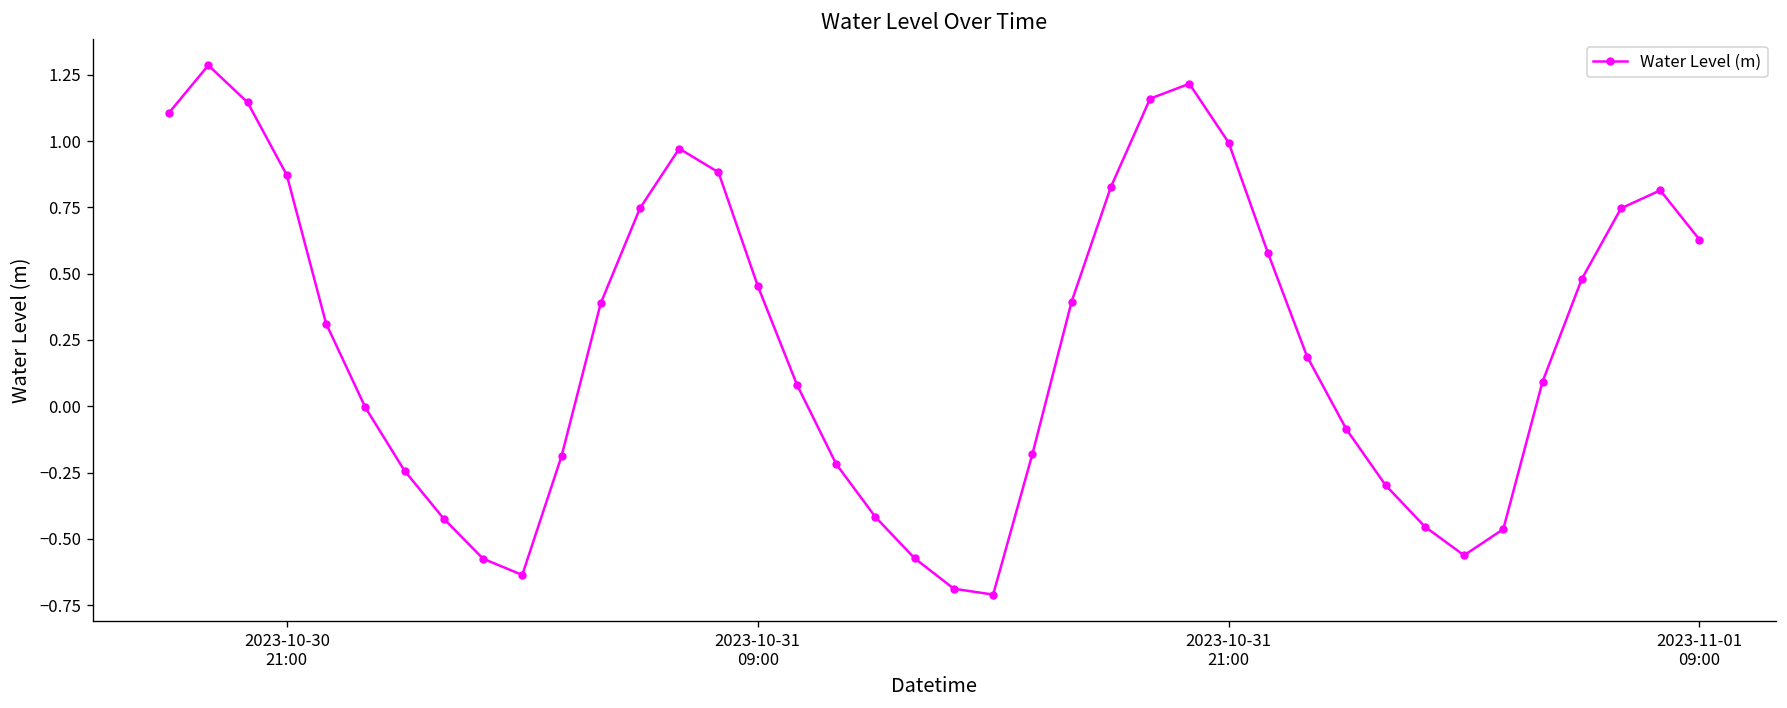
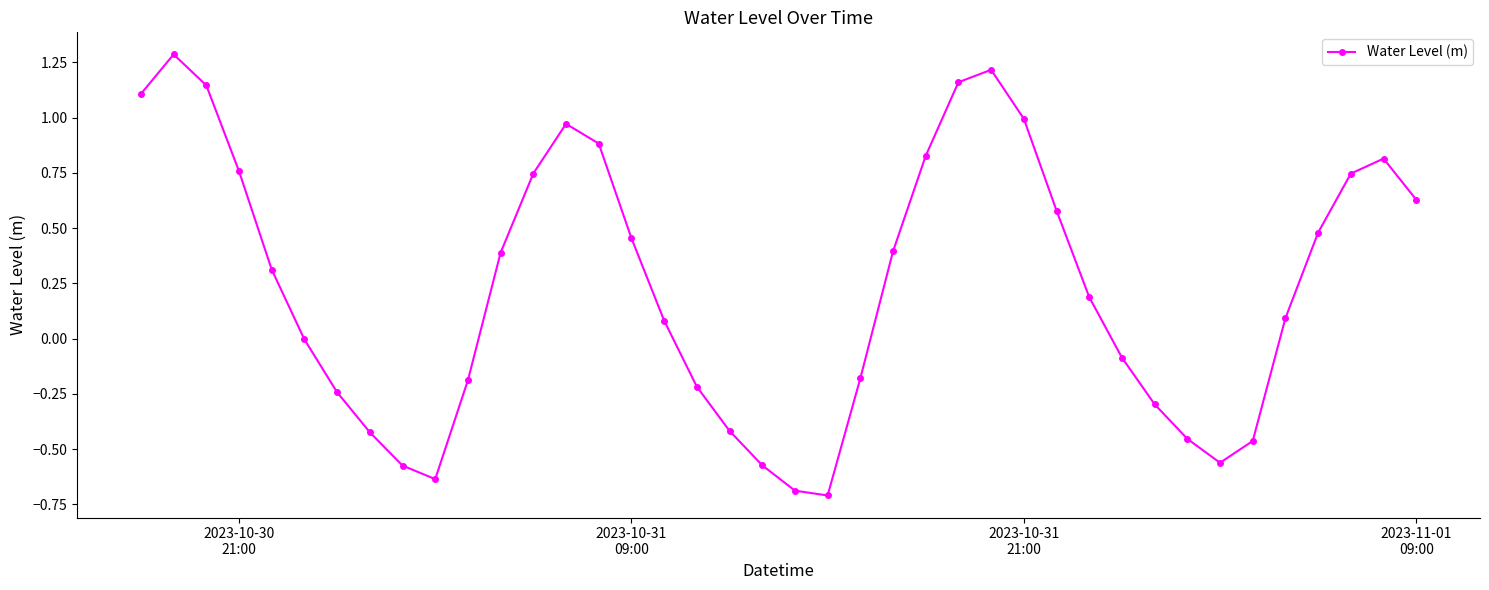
2023-10-30 21:00: 0.87 -> 0.76
